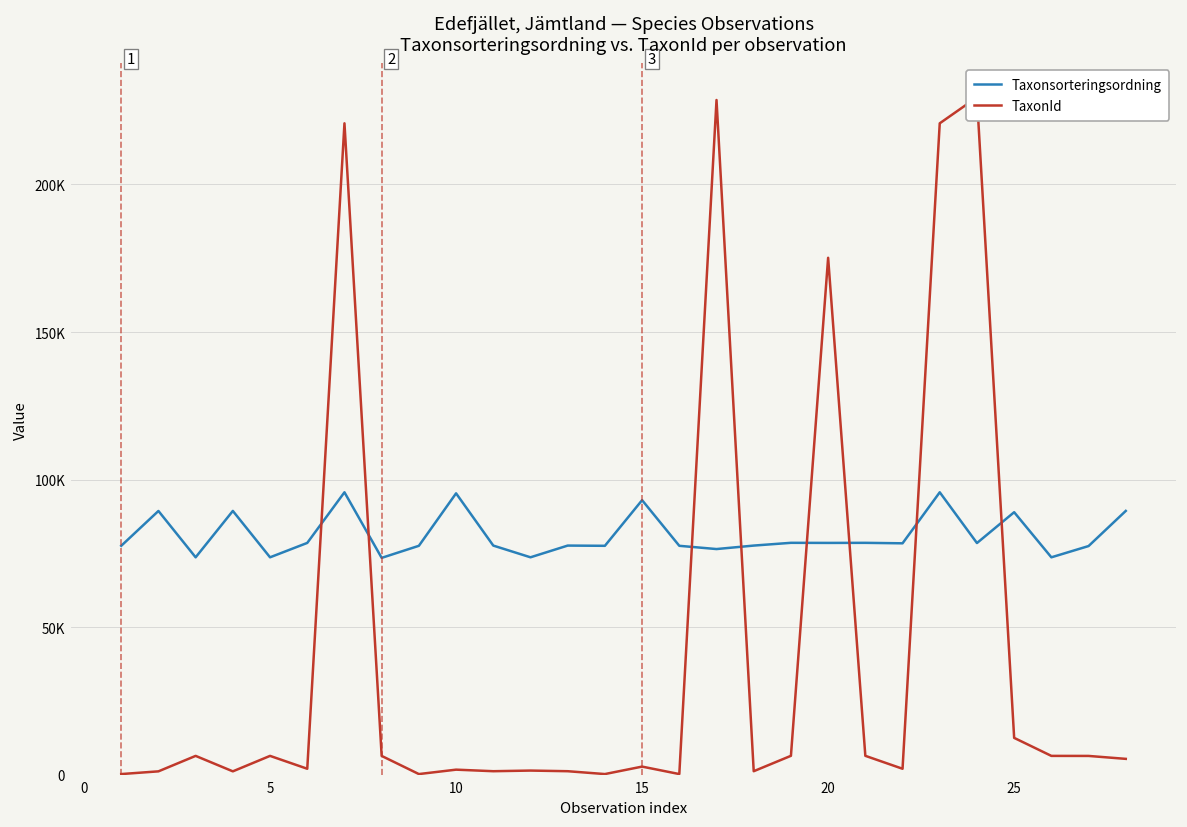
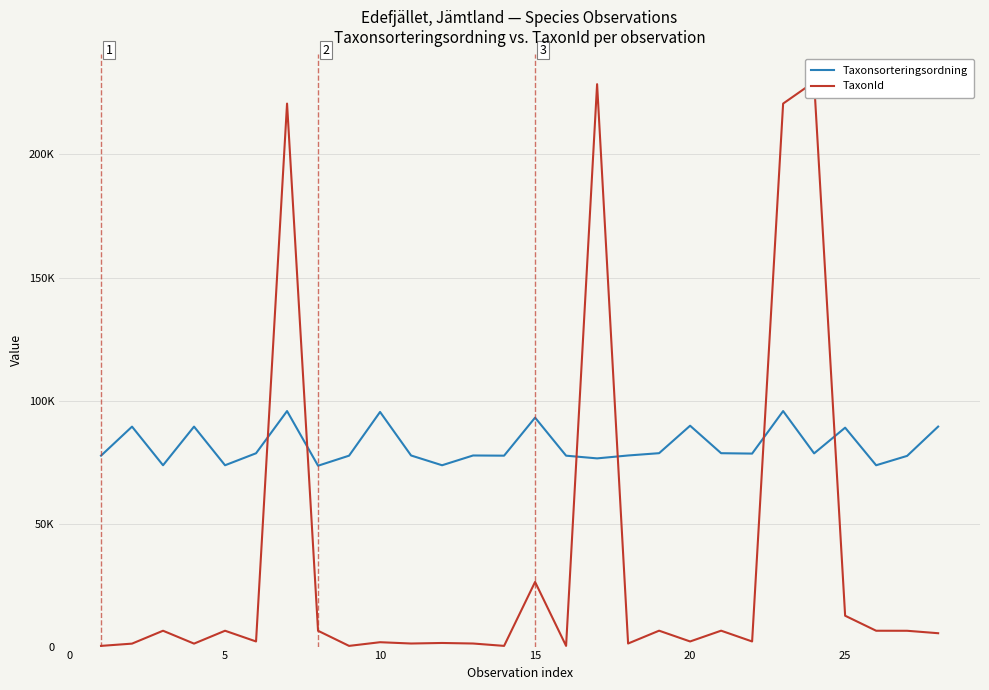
TaxonId, 15: 3000 -> 26000
Taxonsorteringsordning, 20: 79000 -> 90000
TaxonId, 20: 175000 -> 2000
